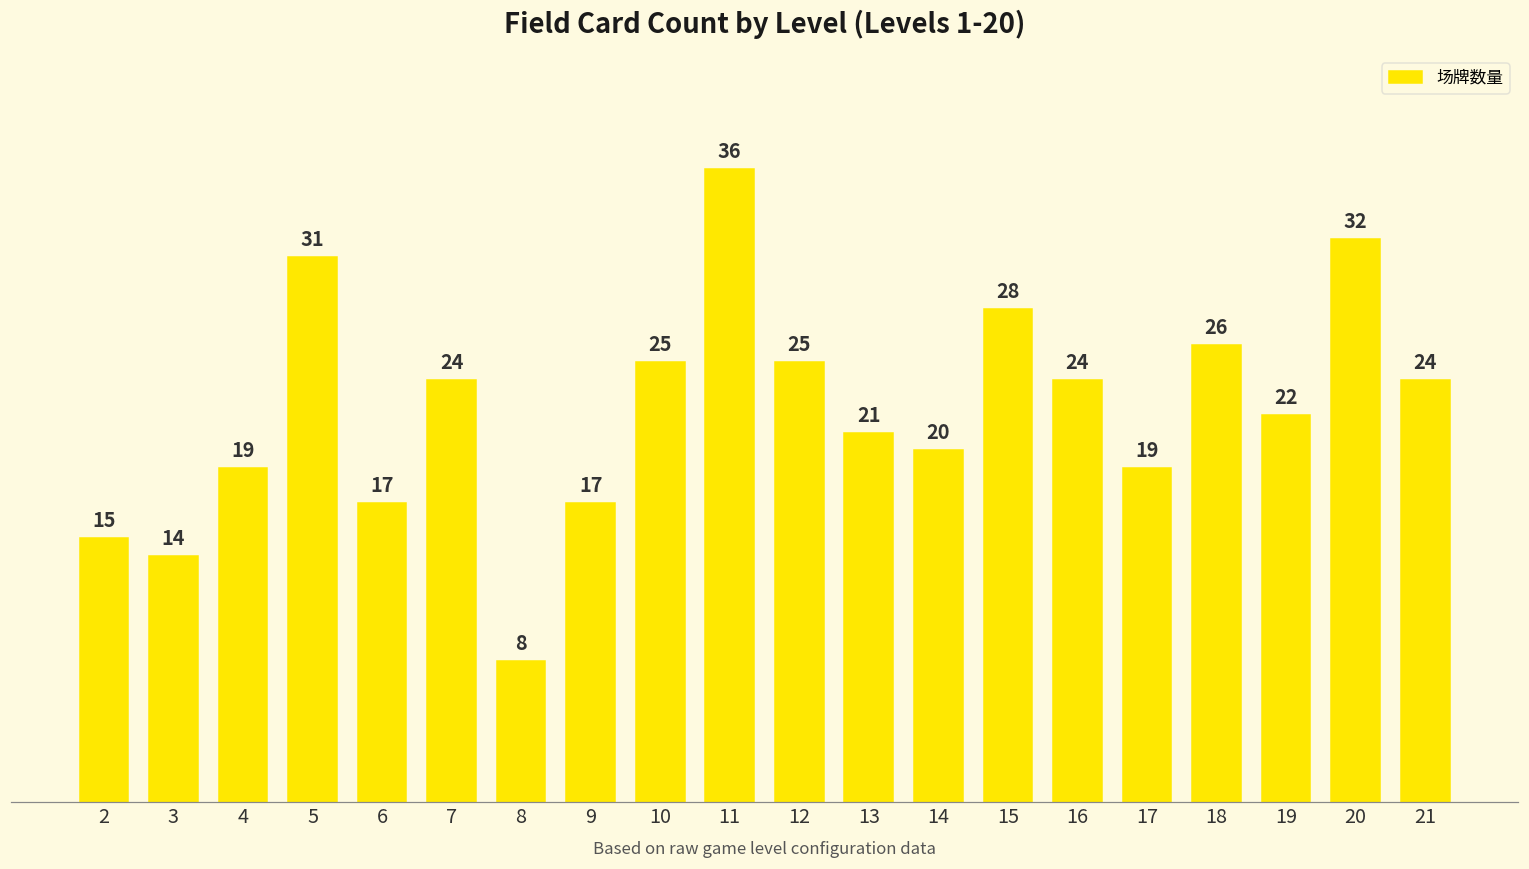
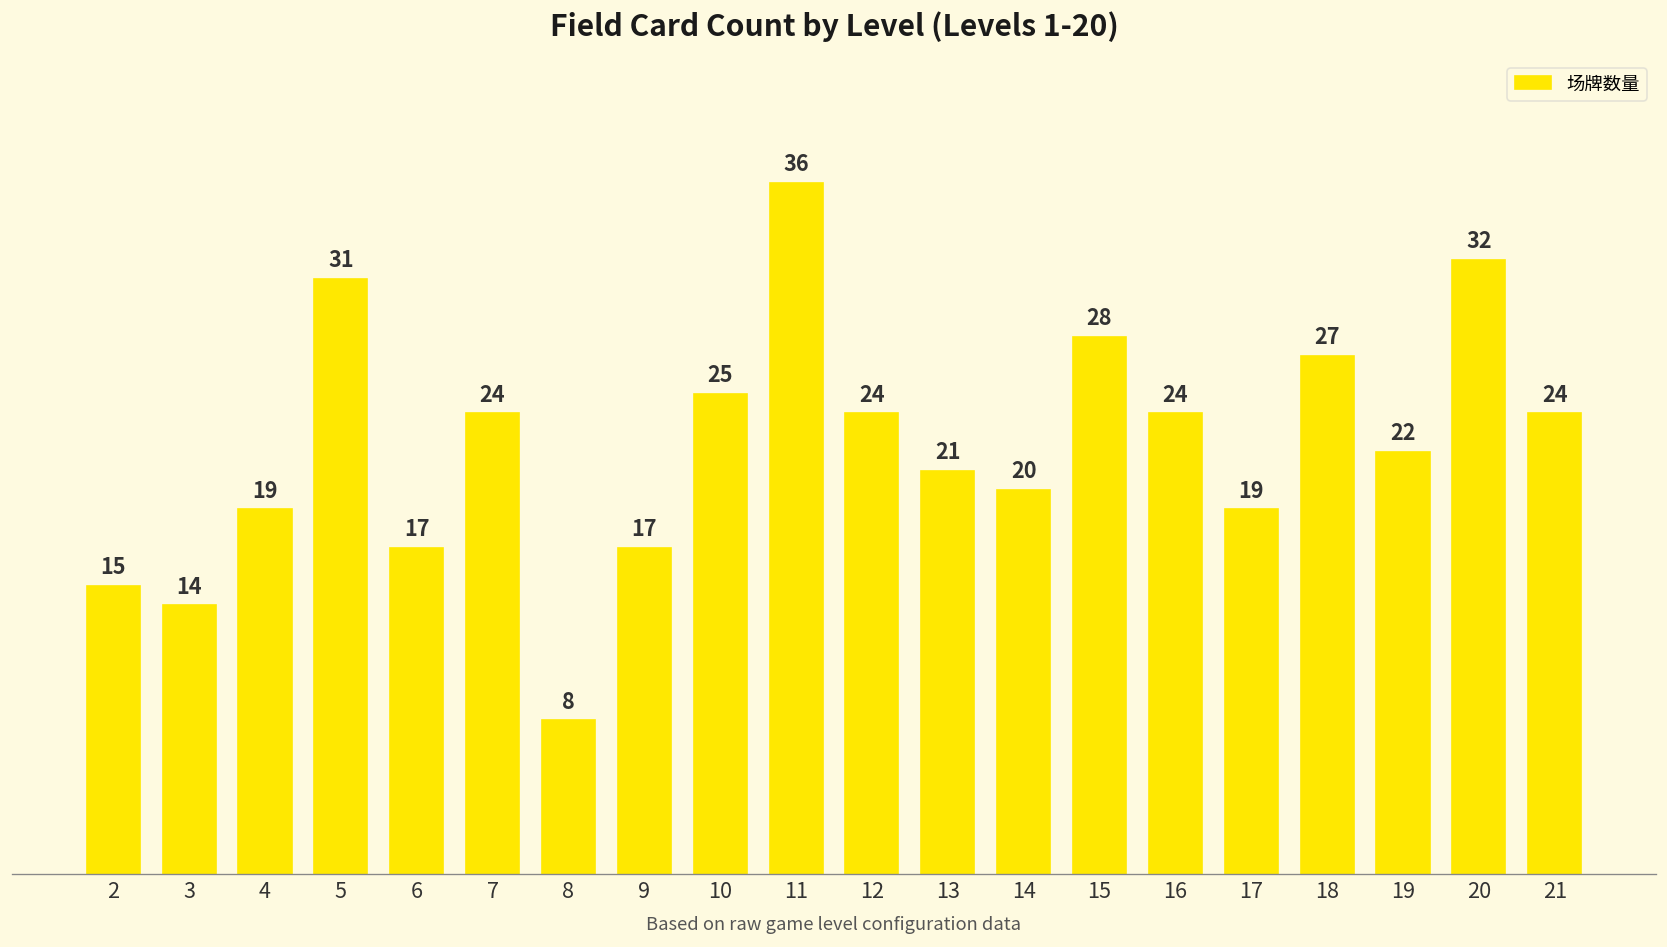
12: 25 -> 24
18: 26 -> 27
